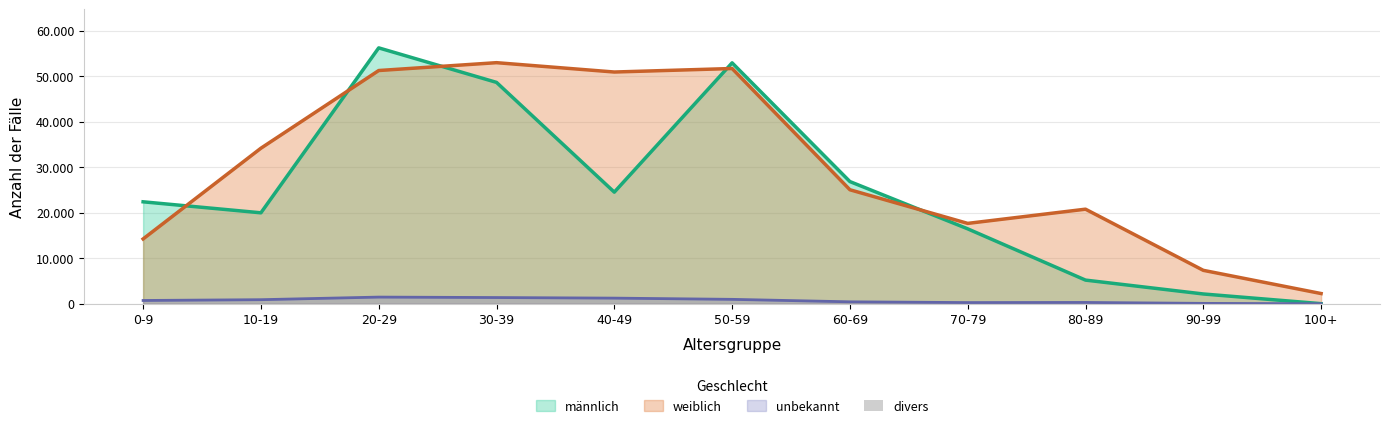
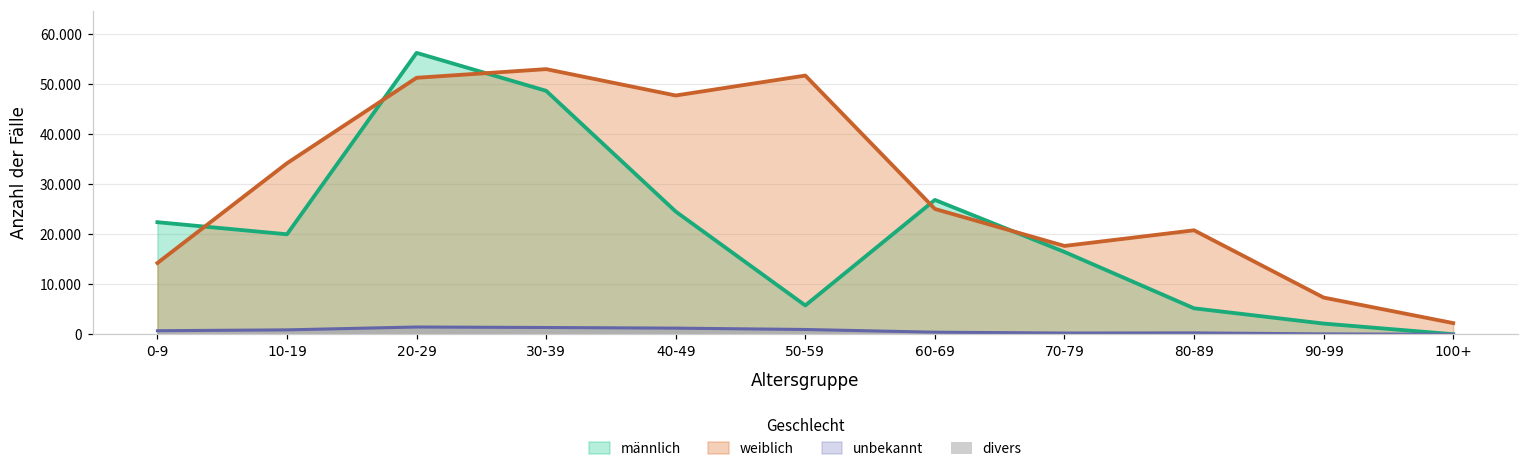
weiblich, 40-49: 51 -> 48
männlich, 50-59: 53 -> 6
